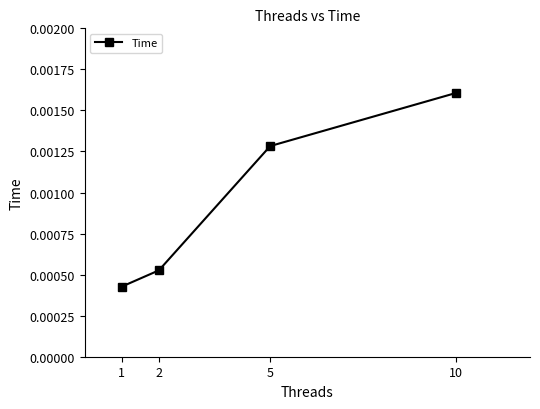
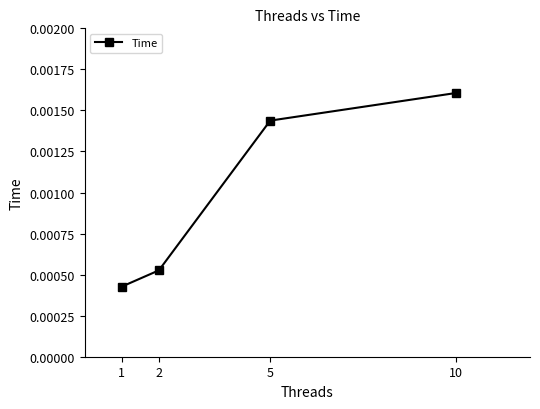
5: 0.00128 -> 0.00144
